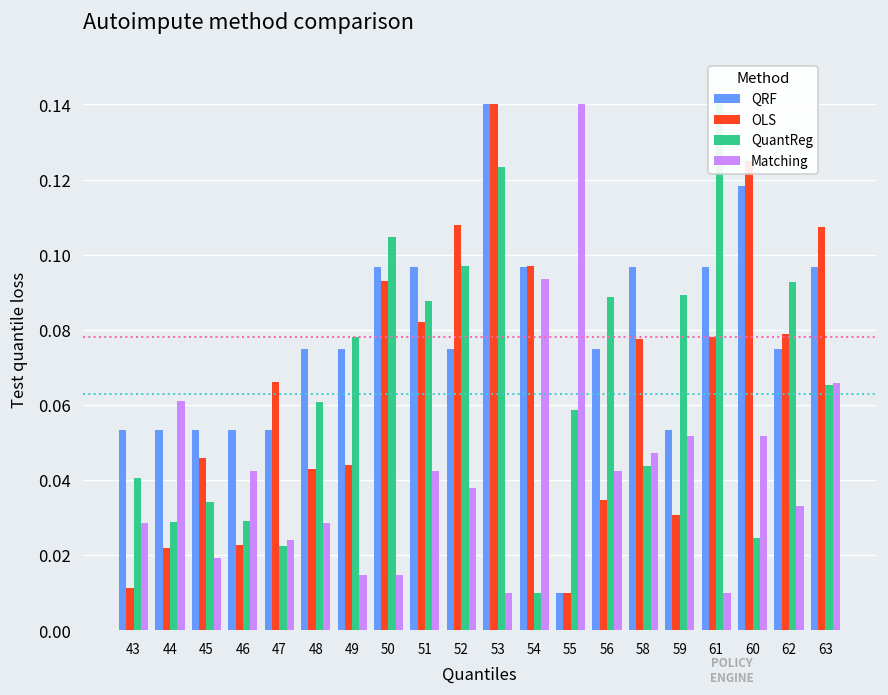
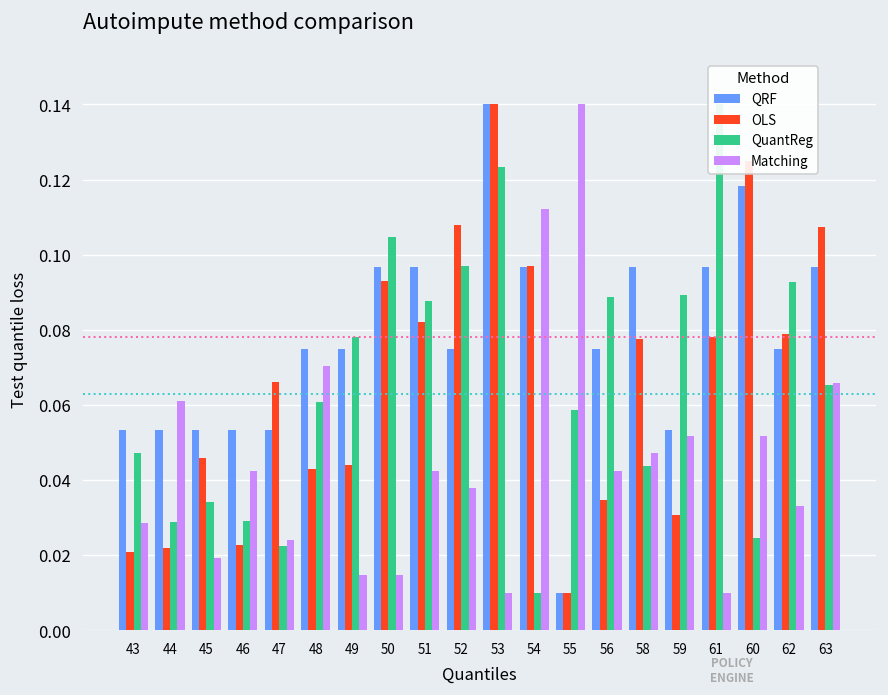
OLS, 43: 0.011 -> 0.021
QuantReg, 43: 0.041 -> 0.047
Matching, 48: 0.029 -> 0.070
Matching, 54: 0.094 -> 0.112
